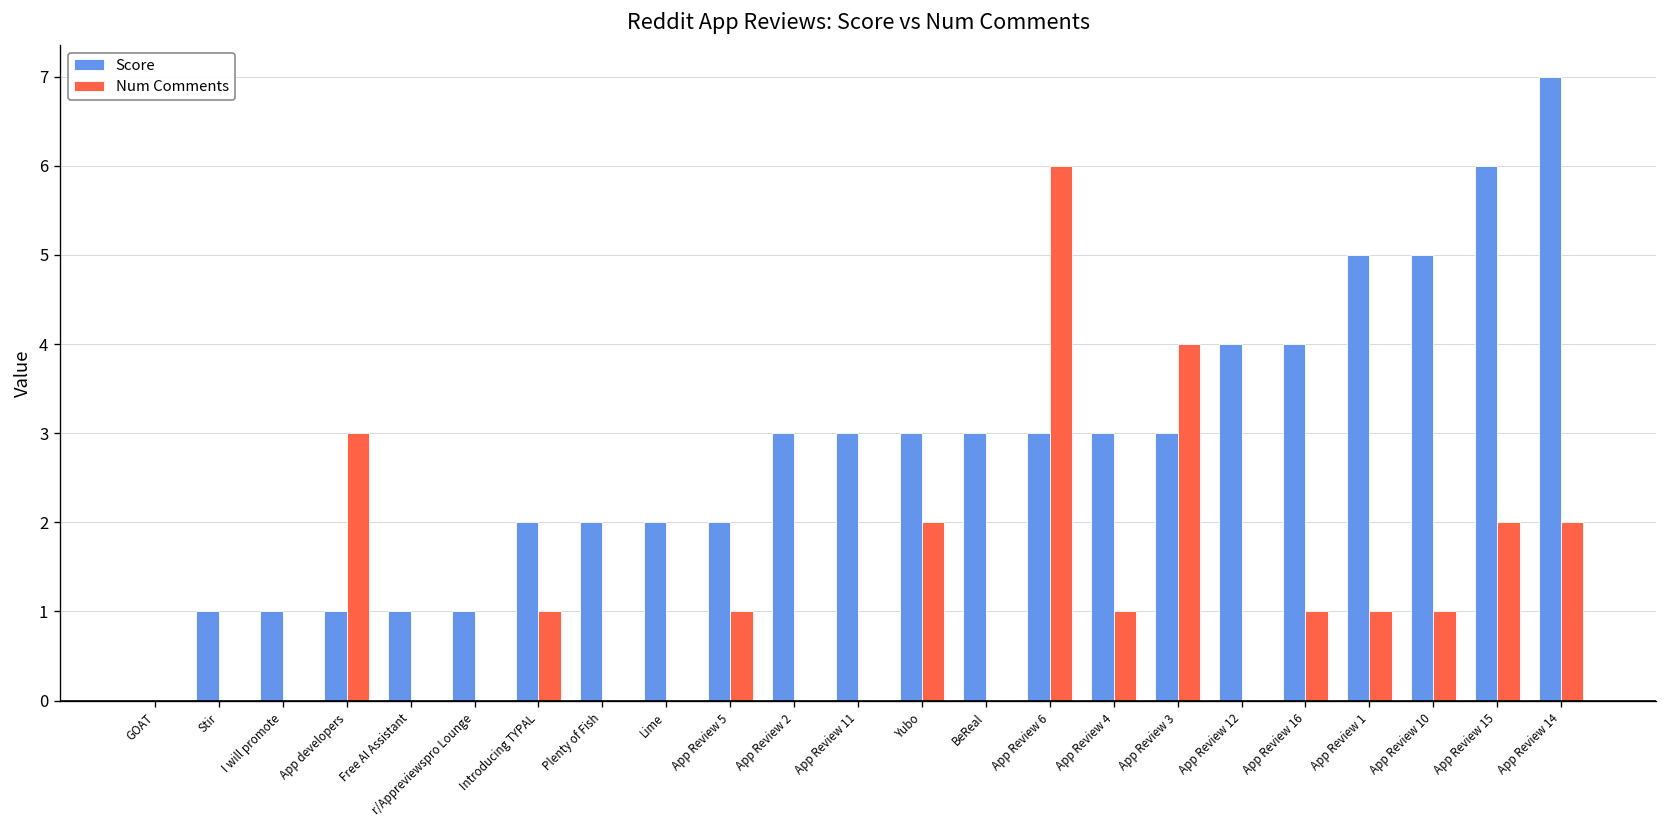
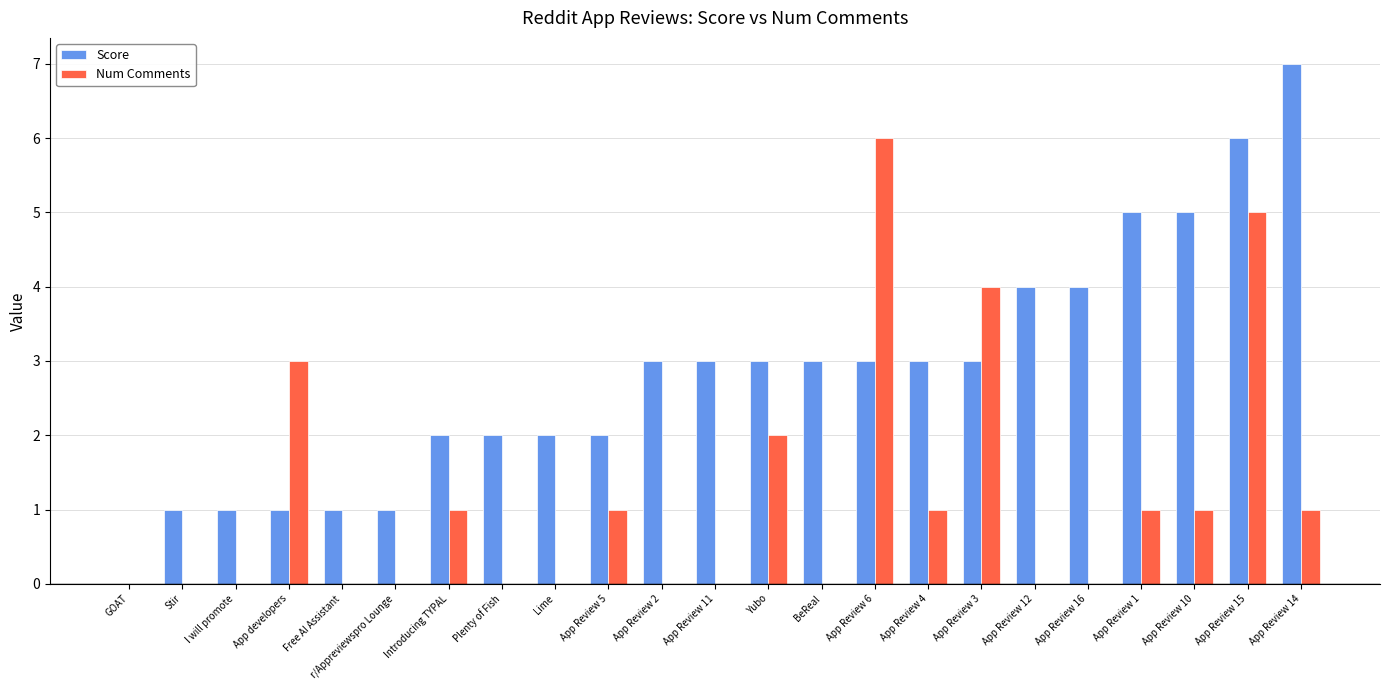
Num Comments, App Review 16: 1 -> 0
Num Comments, App Review 15: 2 -> 5
Num Comments, App Review 14: 2 -> 1
